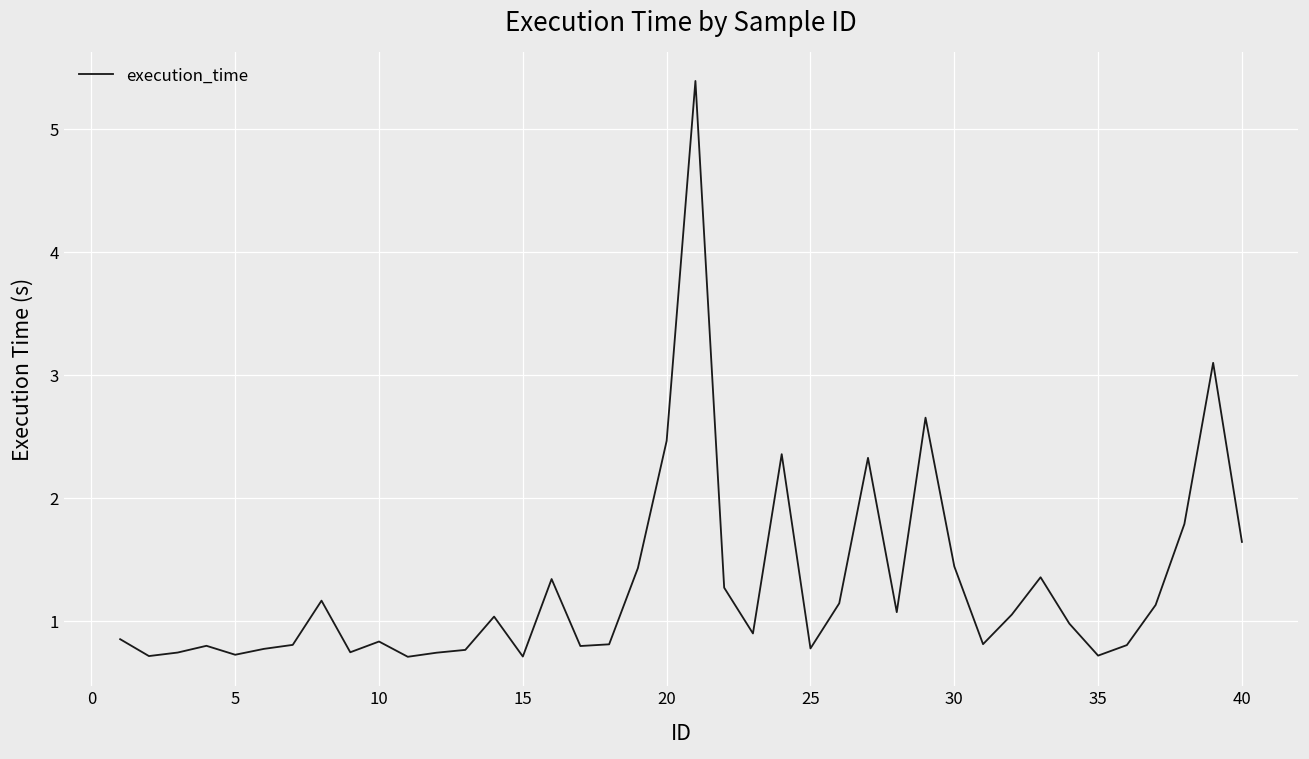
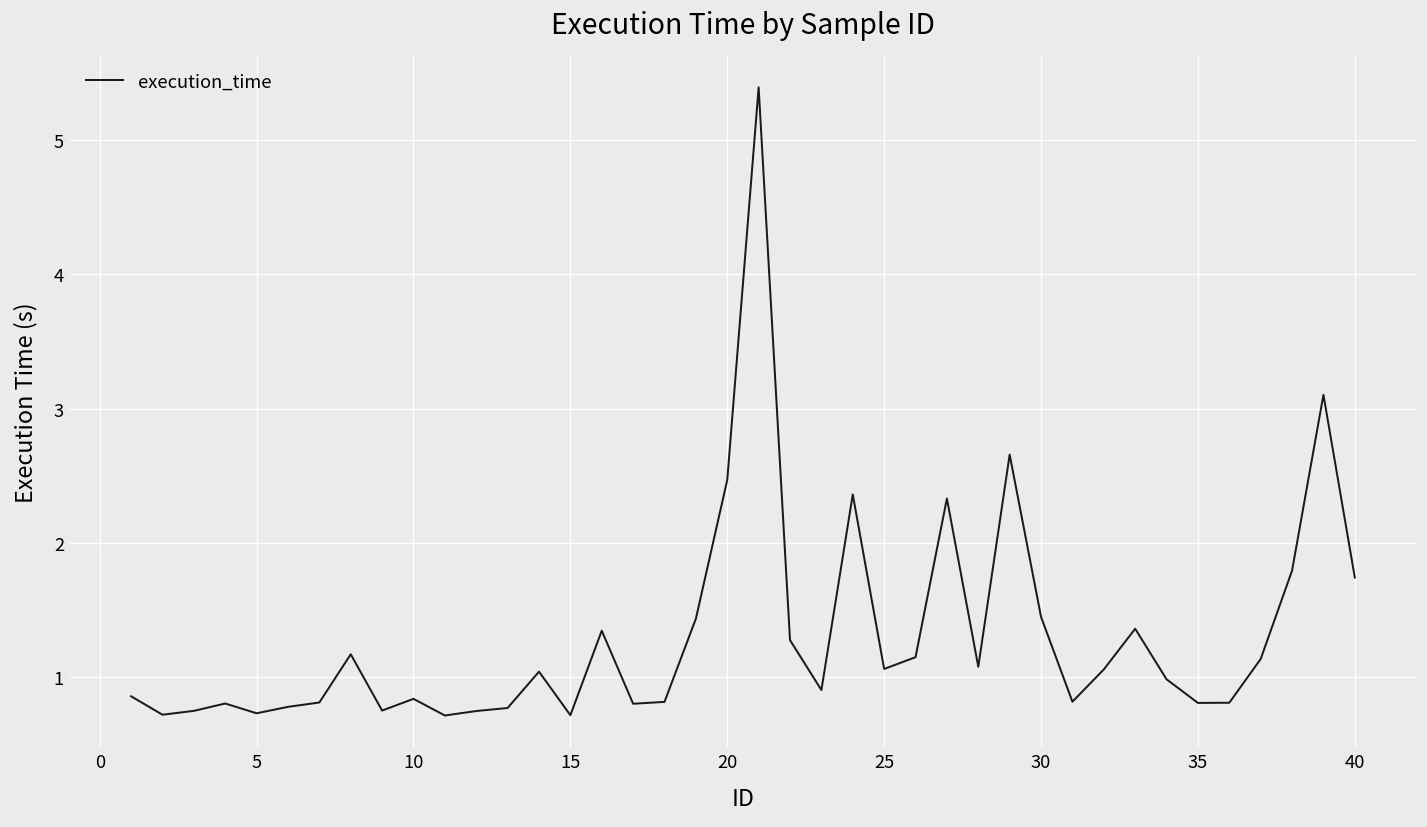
25: 0.78 -> 1.06
35: 0.72 -> 0.81
40: 1.65 -> 1.74
